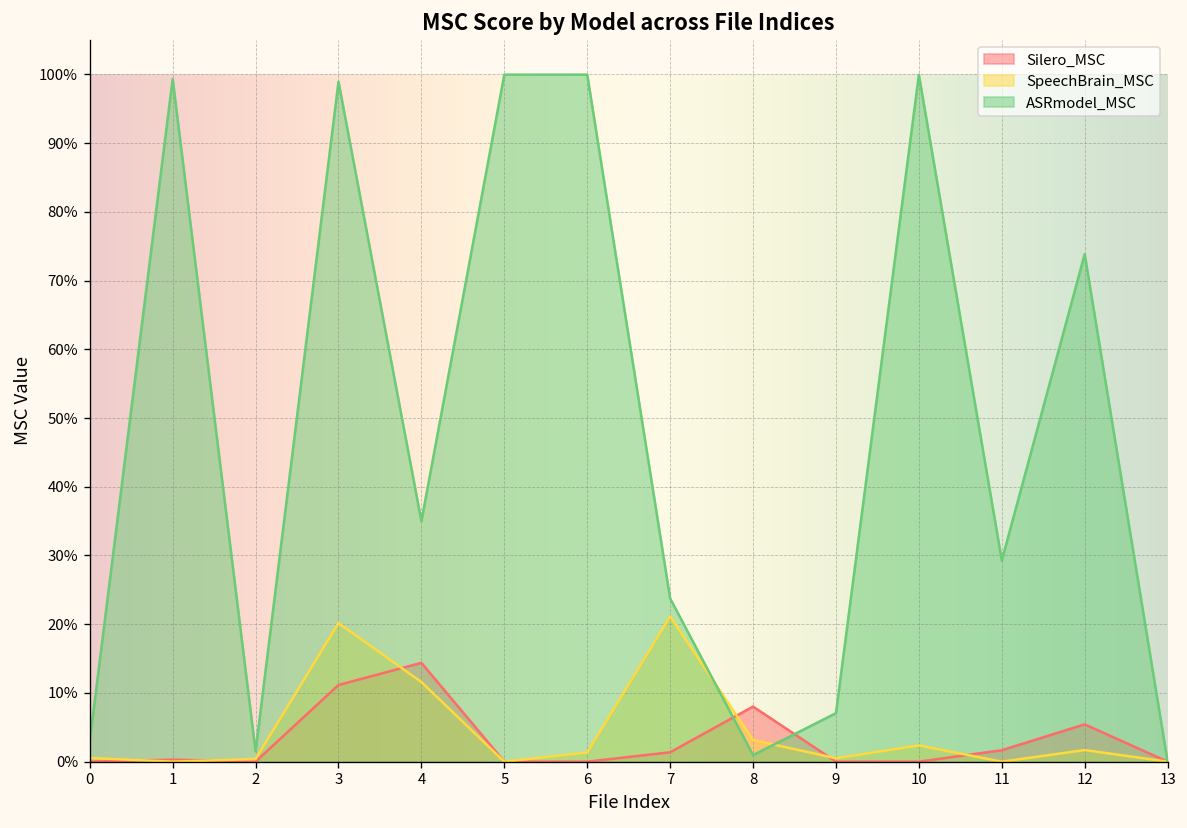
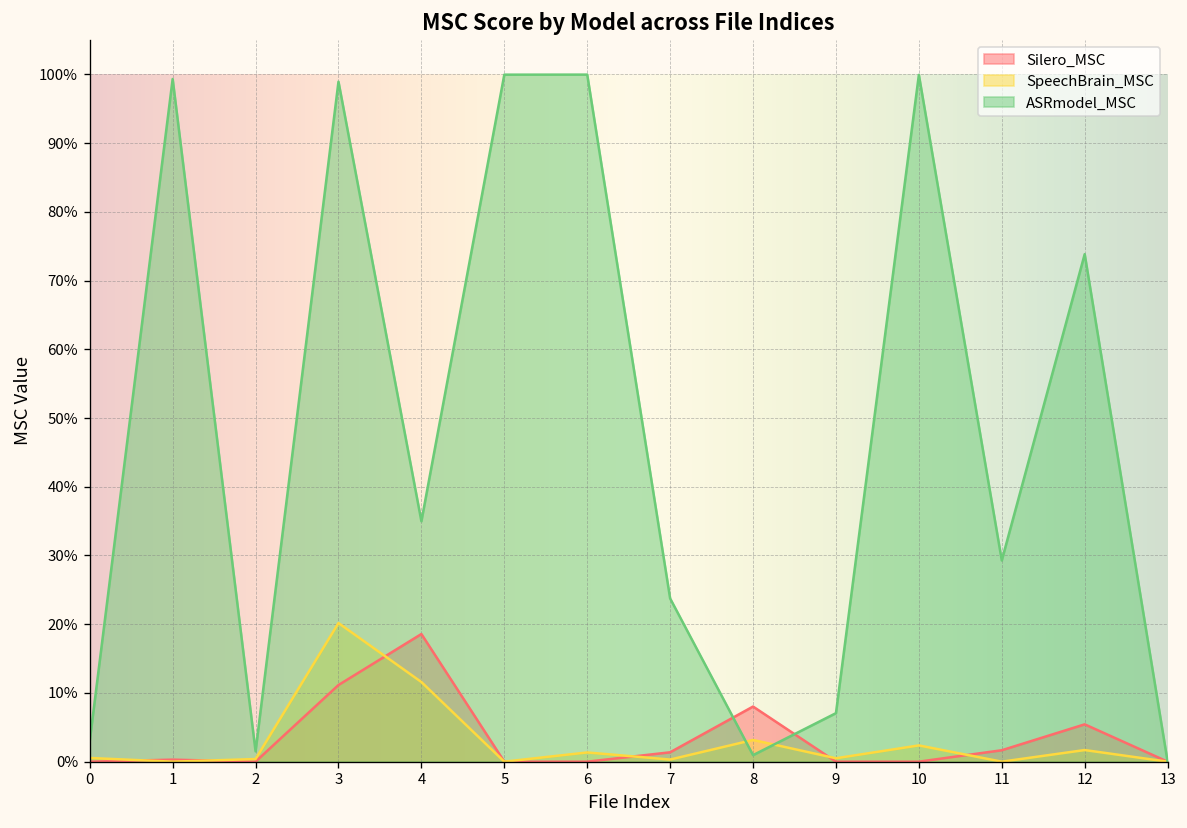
Silero_MSC, 4: 14% -> 19%
SpeechBrain_MSC, 7: 21% -> 0%
